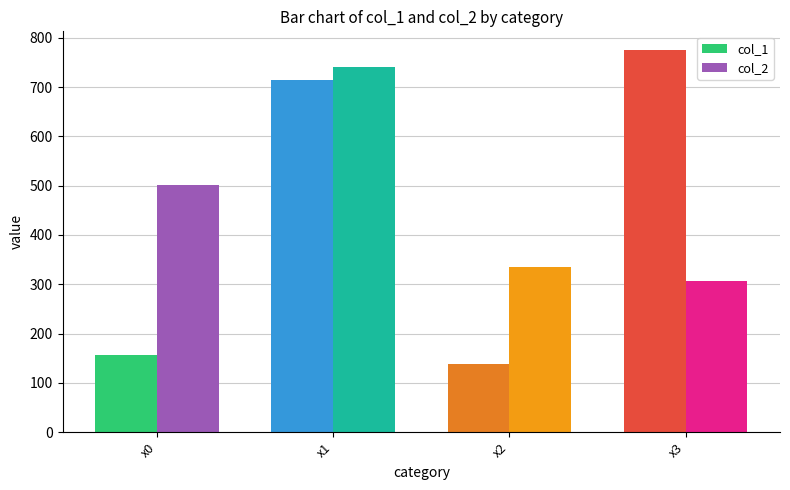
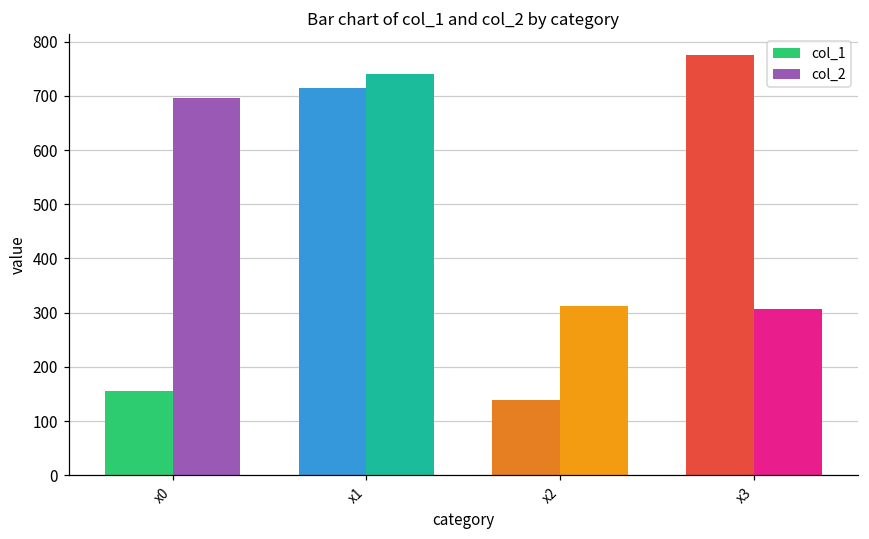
col_2, x0: 500 -> 700
col_2, x2: 330 -> 310
